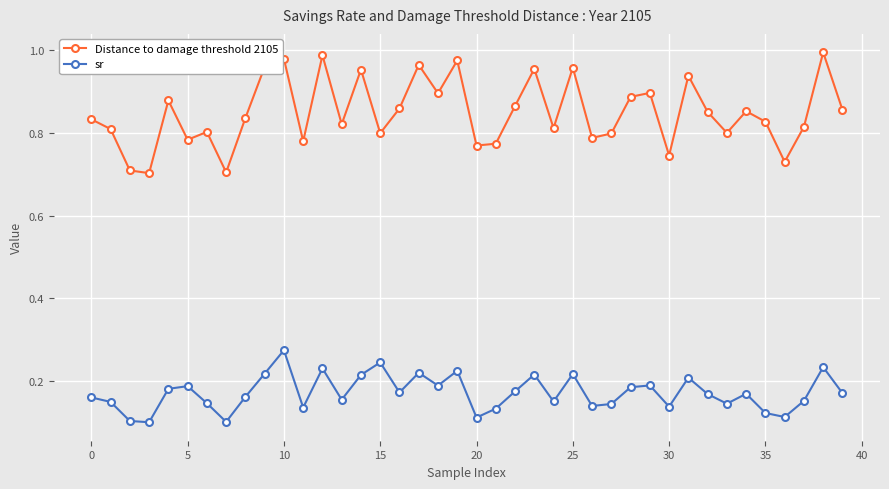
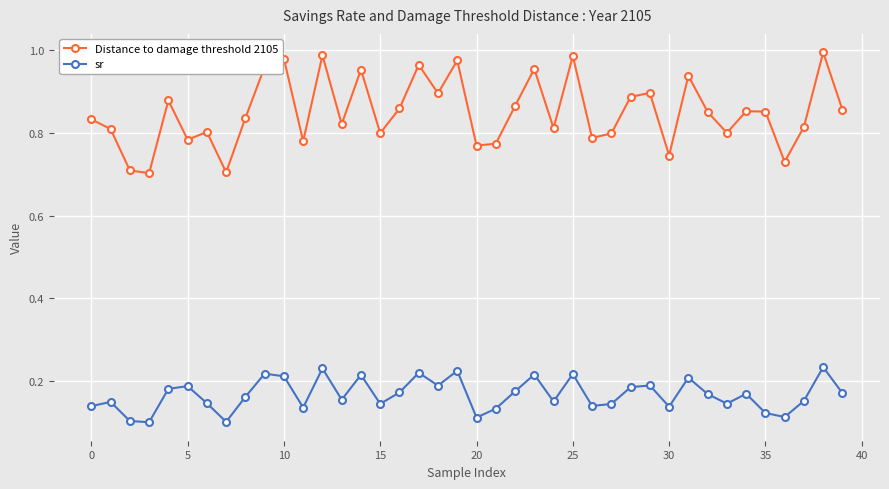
sr, 0: 0.16 -> 0.14
sr, 10: 0.27 -> 0.21
sr, 15: 0.25 -> 0.15
Distance to damage threshold 2105, 25: 0.96 -> 0.99
Distance to damage threshold 2105, 35: 0.83 -> 0.85
